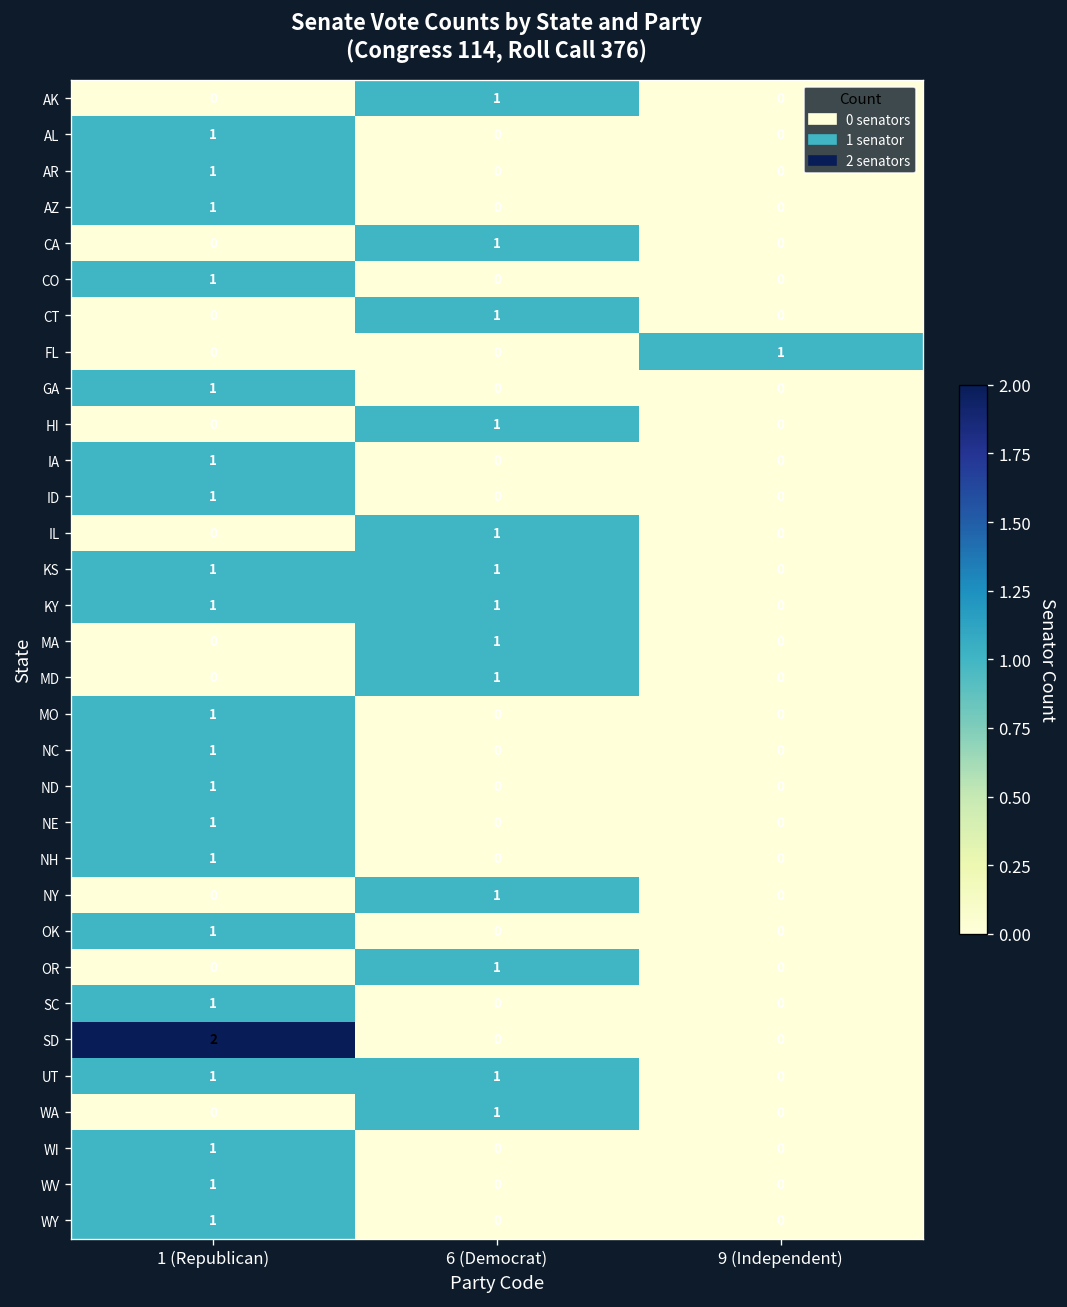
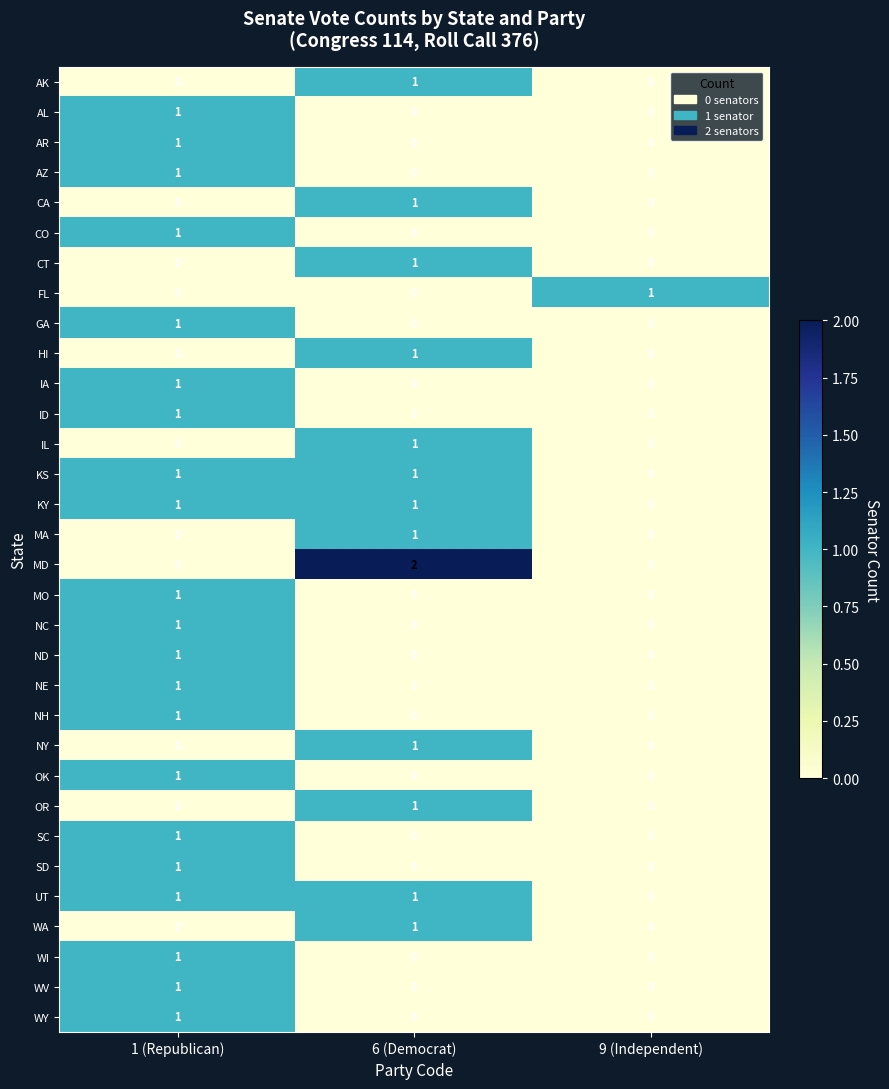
MD, 6 (Democrat): 1 -> 2
SD, 1 (Republican): 2 -> 1
